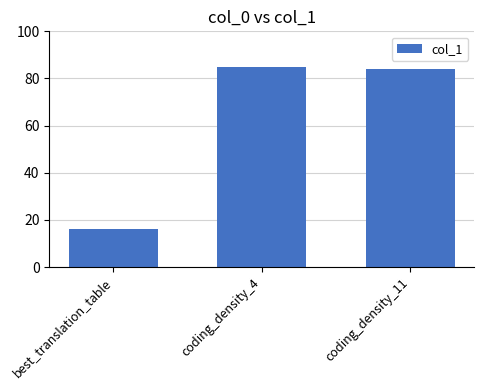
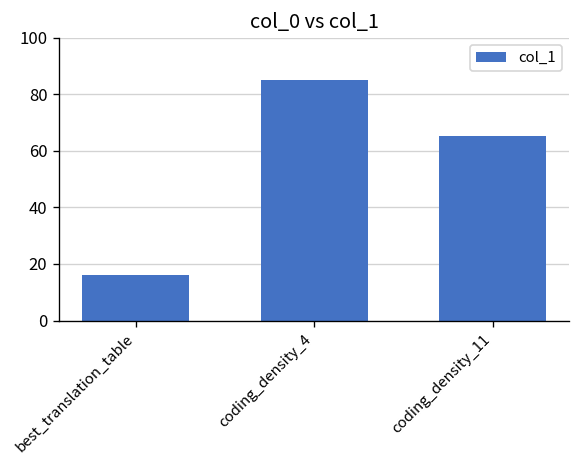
coding_density_11: 84 -> 65
